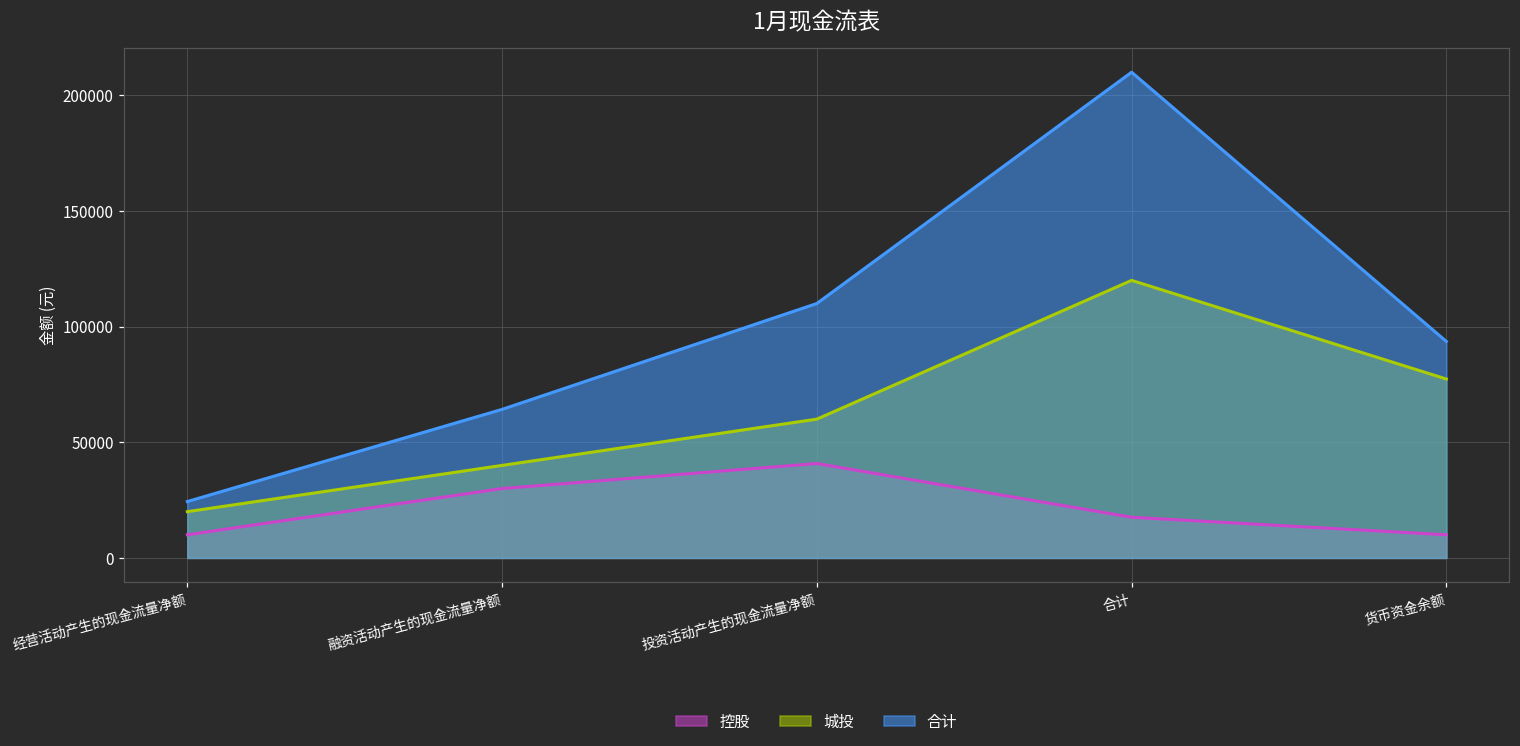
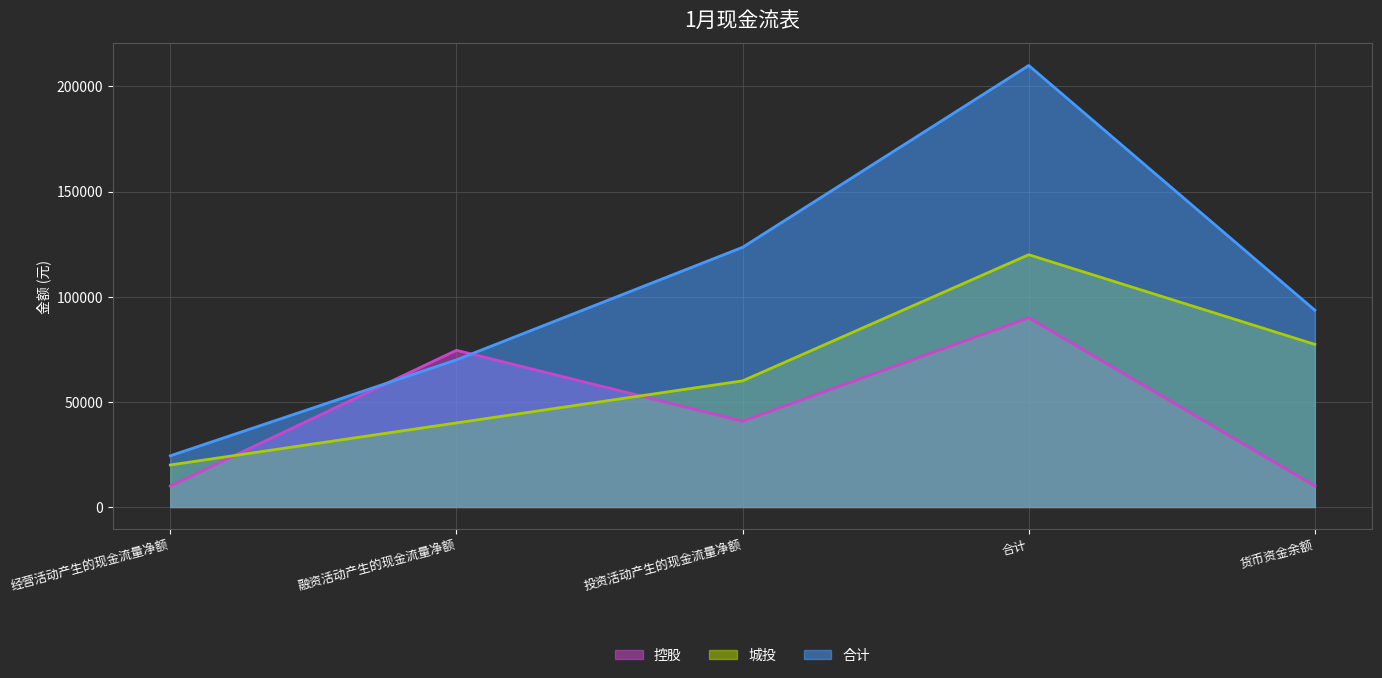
控股, 融资活动产生的现金流量净额: 30000 -> 75000
合计, 融资活动产生的现金流量净额: 64000 -> 70000
合计, 投资活动产生的现金流量净额: 110000 -> 124000
控股, 合计: 18000 -> 90000
